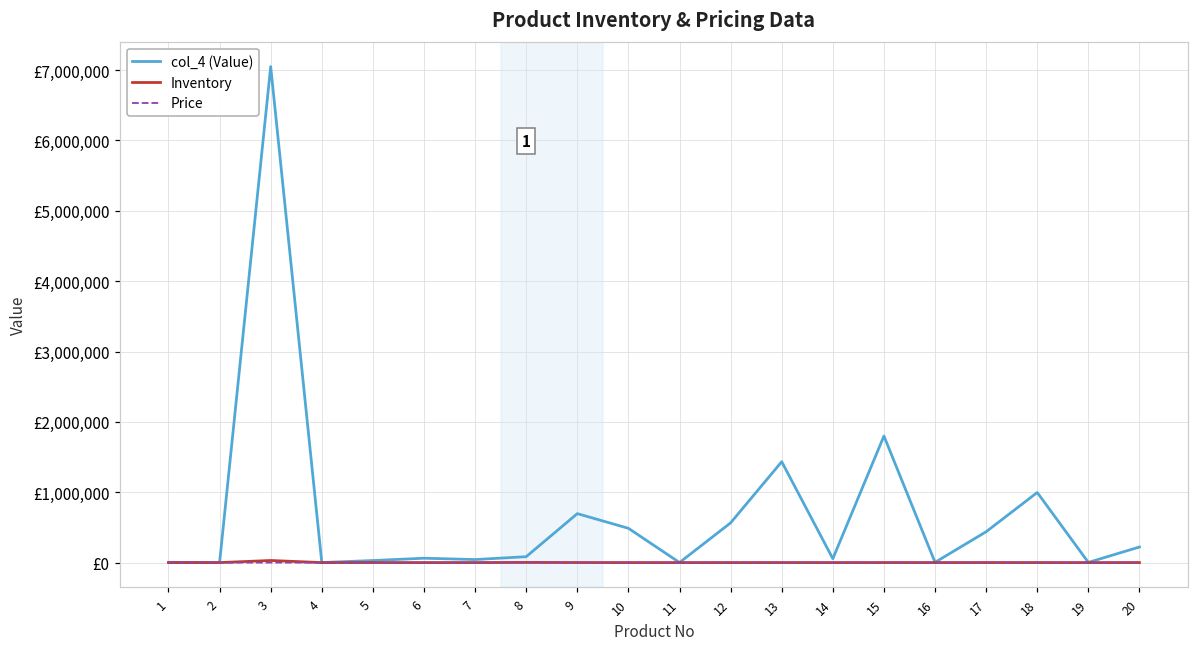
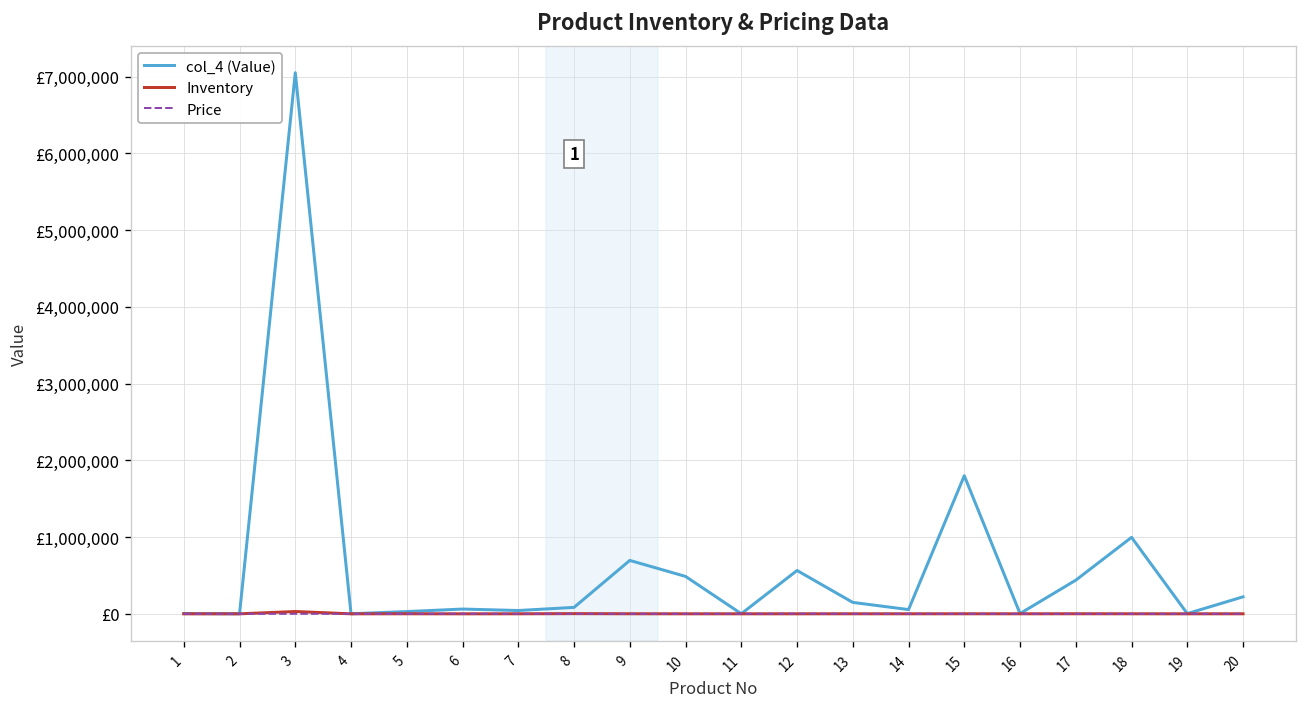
col_4 (Value), 13: £1,400,000 -> £100,000
